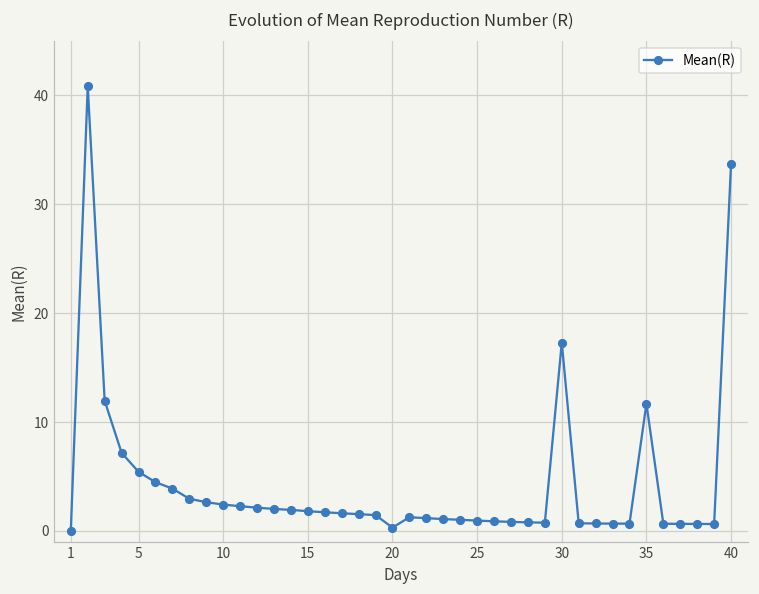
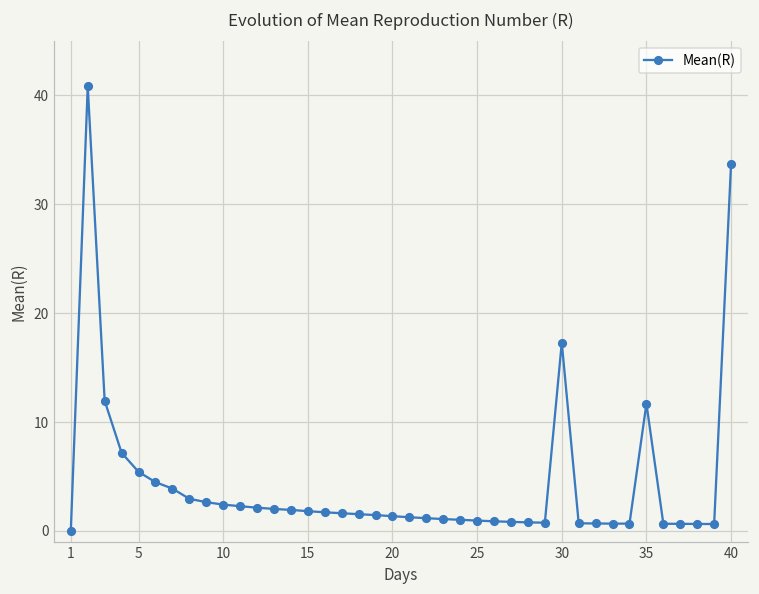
20: 0 -> 1
